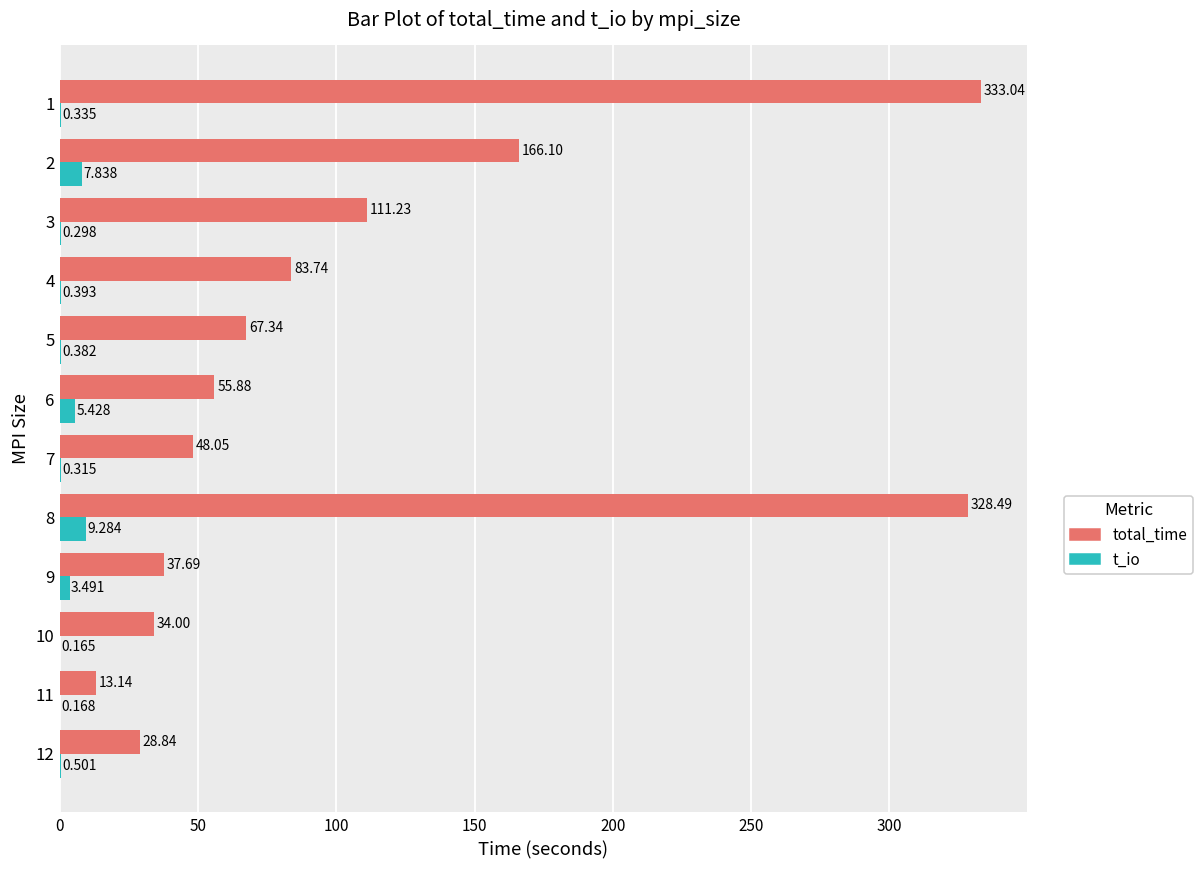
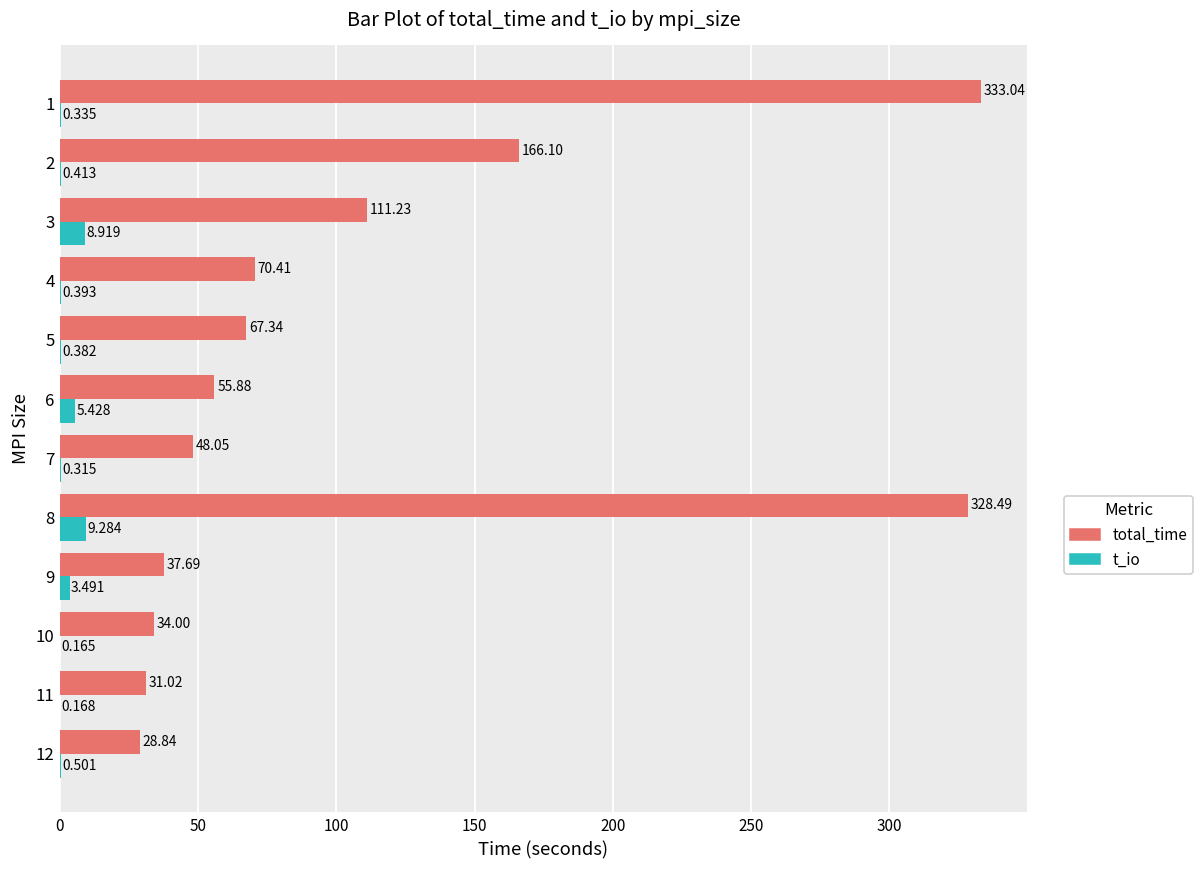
t_io, 2: 7.838 -> 0.413
t_io, 3: 0.298 -> 8.919
total_time, 4: 83.74 -> 70.41
total_time, 11: 13.14 -> 31.02
